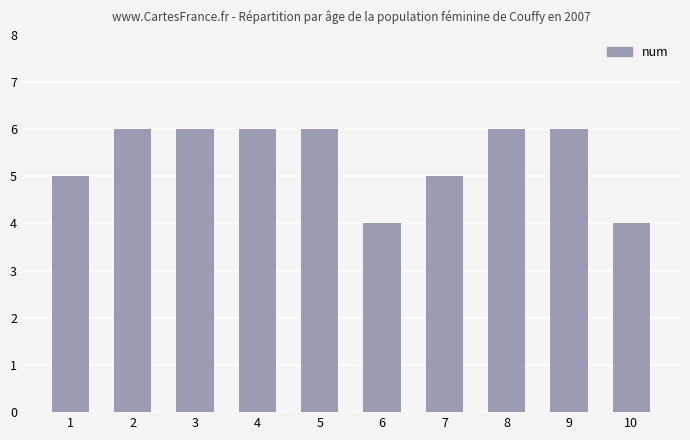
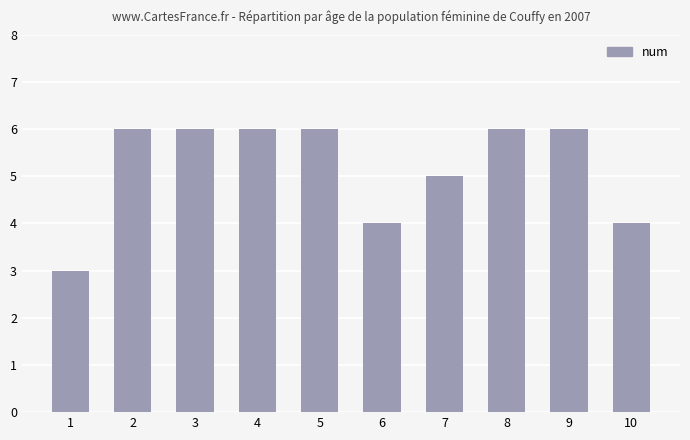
1: 5 -> 3
